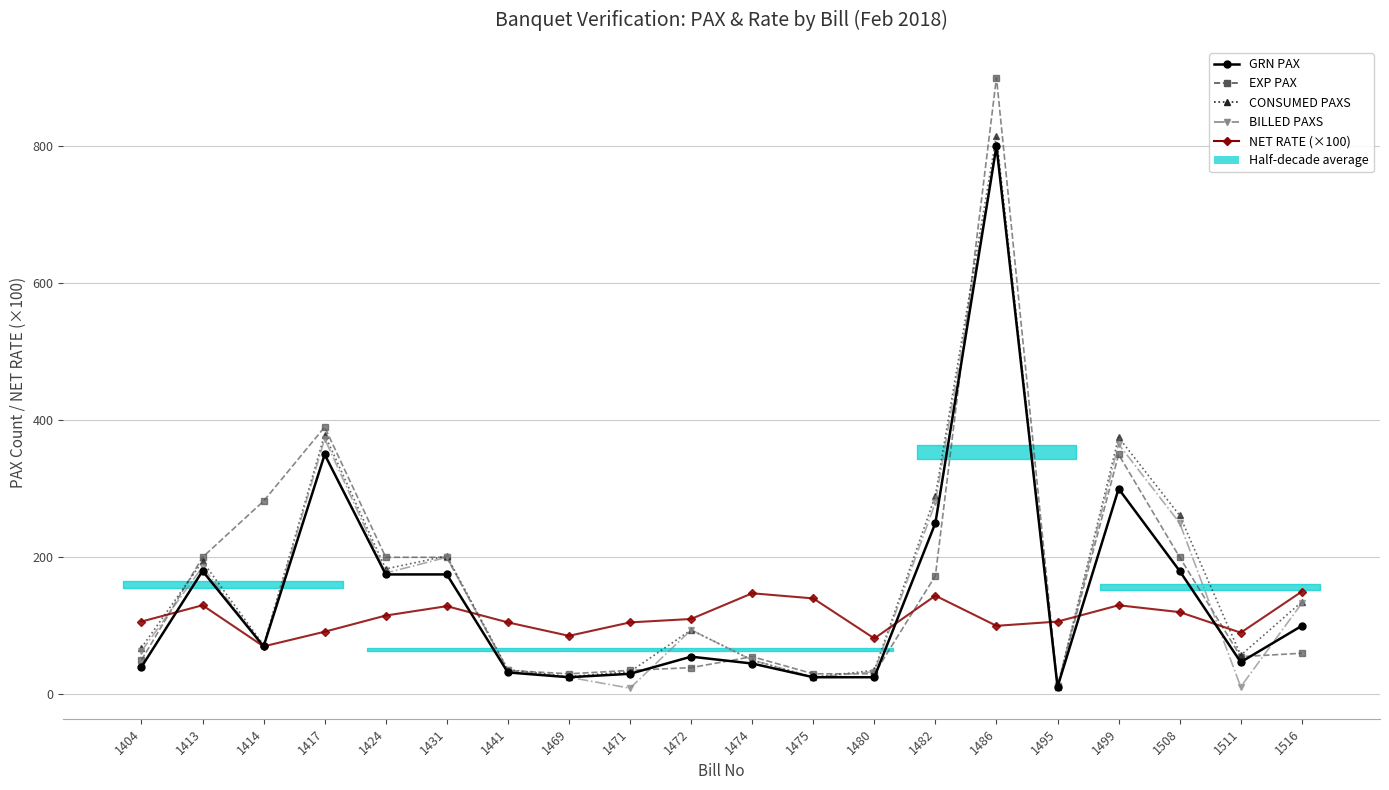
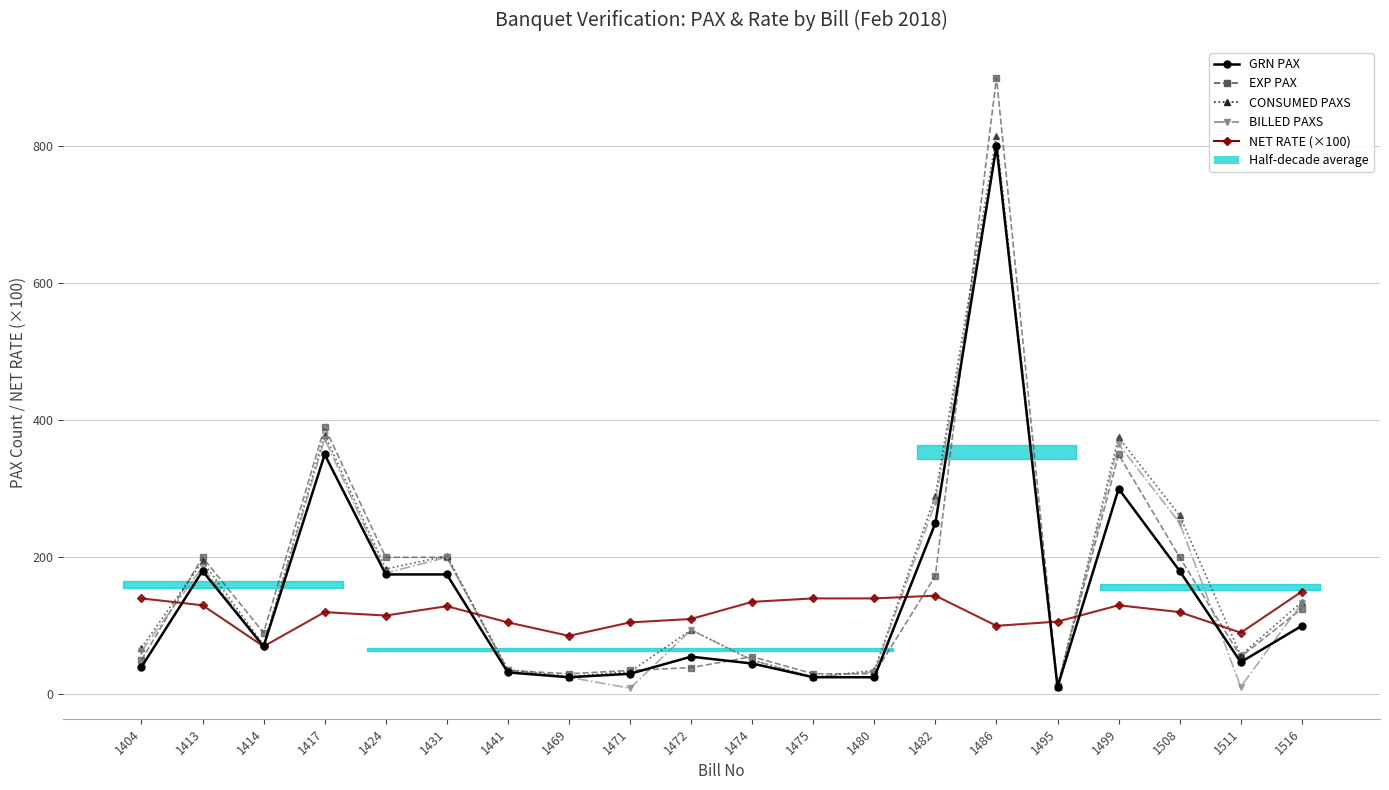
NET RATE (×100), 1404: 110 -> 140
EXP PAX, 1414: 280 -> 90
NET RATE (×100), 1417: 90 -> 120
NET RATE (×100), 1474: 150 -> 140
NET RATE (×100), 1480: 80 -> 140
EXP PAX, 1516: 60 -> 130
